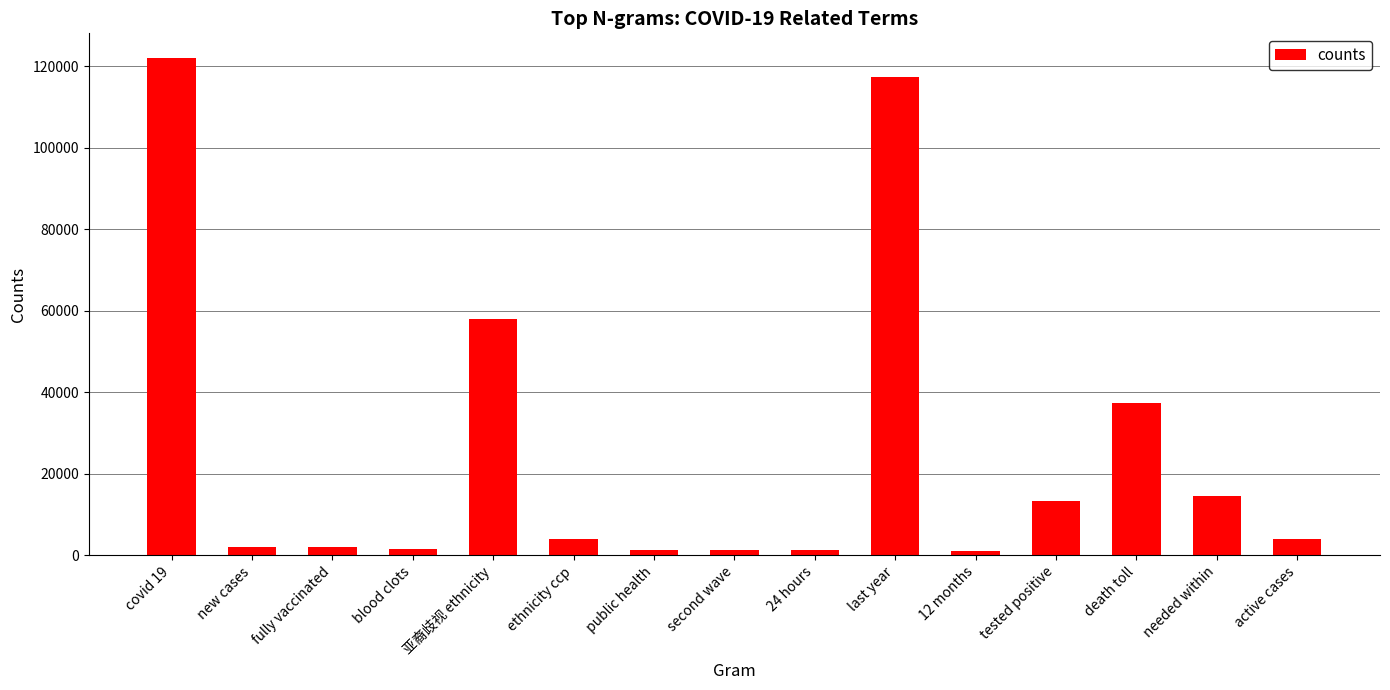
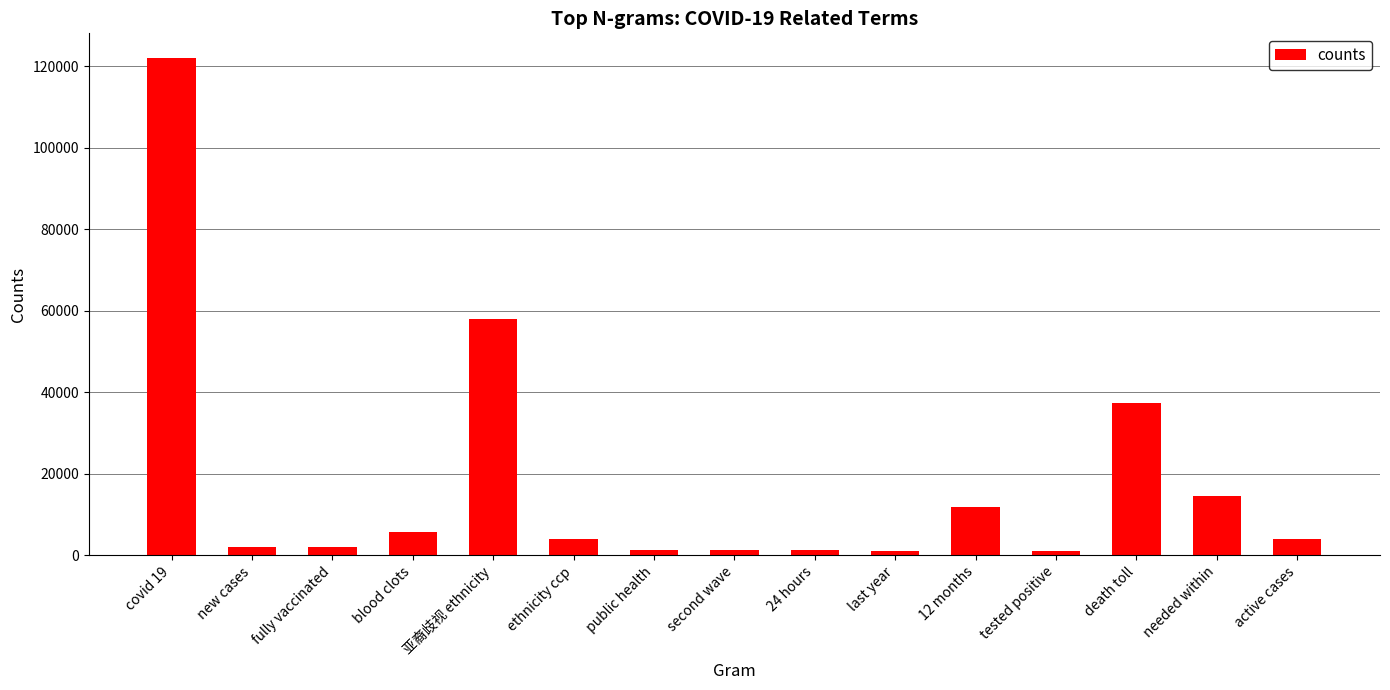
blood clots: 2000 -> 6000
last year: 117000 -> 1000
12 months: 1000 -> 12000
tested positive: 13000 -> 1000
